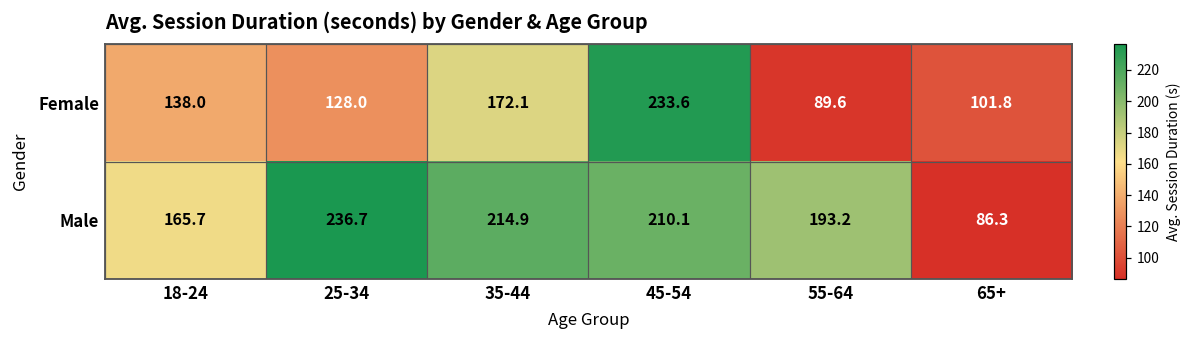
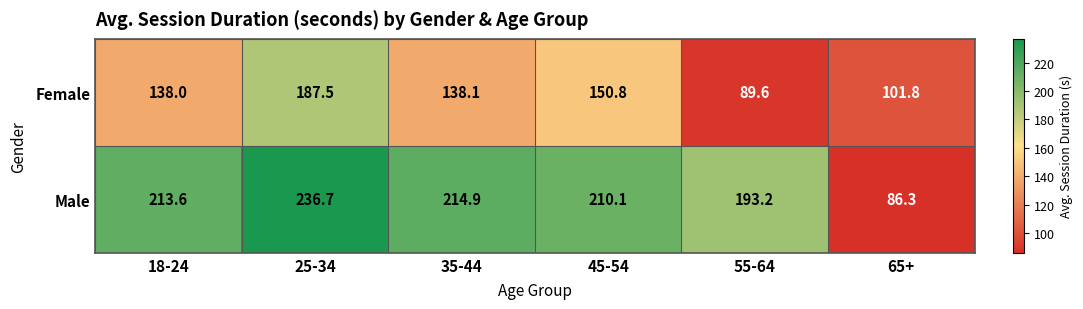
Female, 25-34: 128.0 -> 187.5
Female, 35-44: 172.1 -> 138.1
Female, 45-54: 233.6 -> 150.8
Male, 18-24: 165.7 -> 213.6
